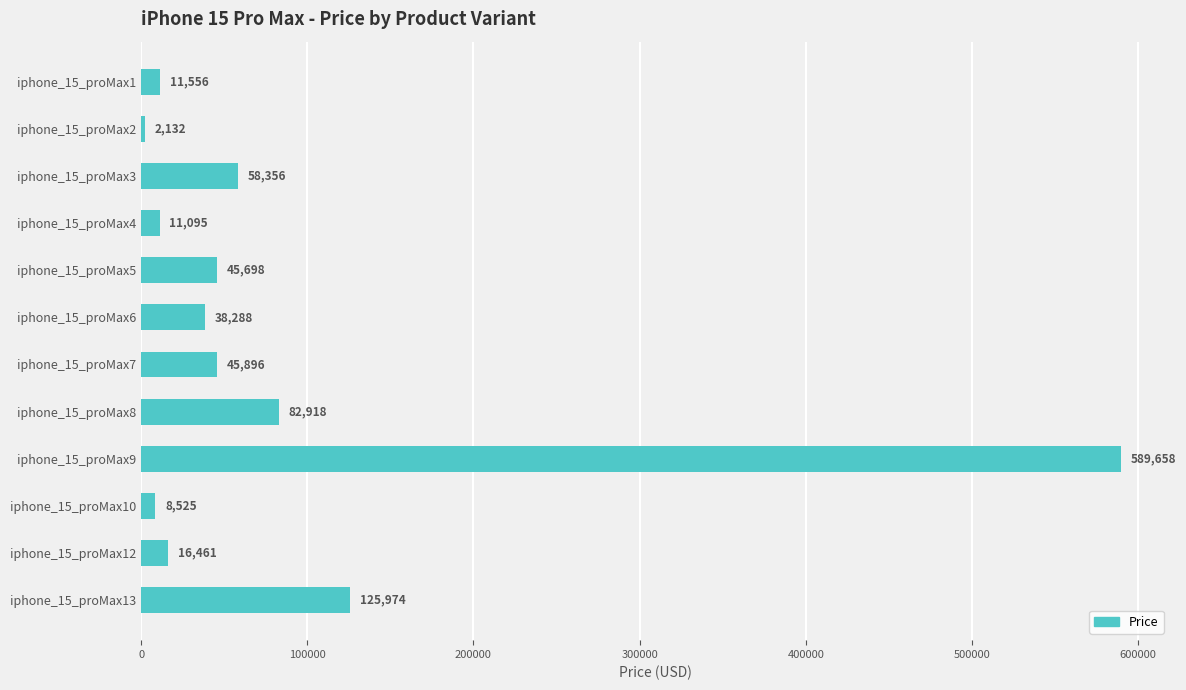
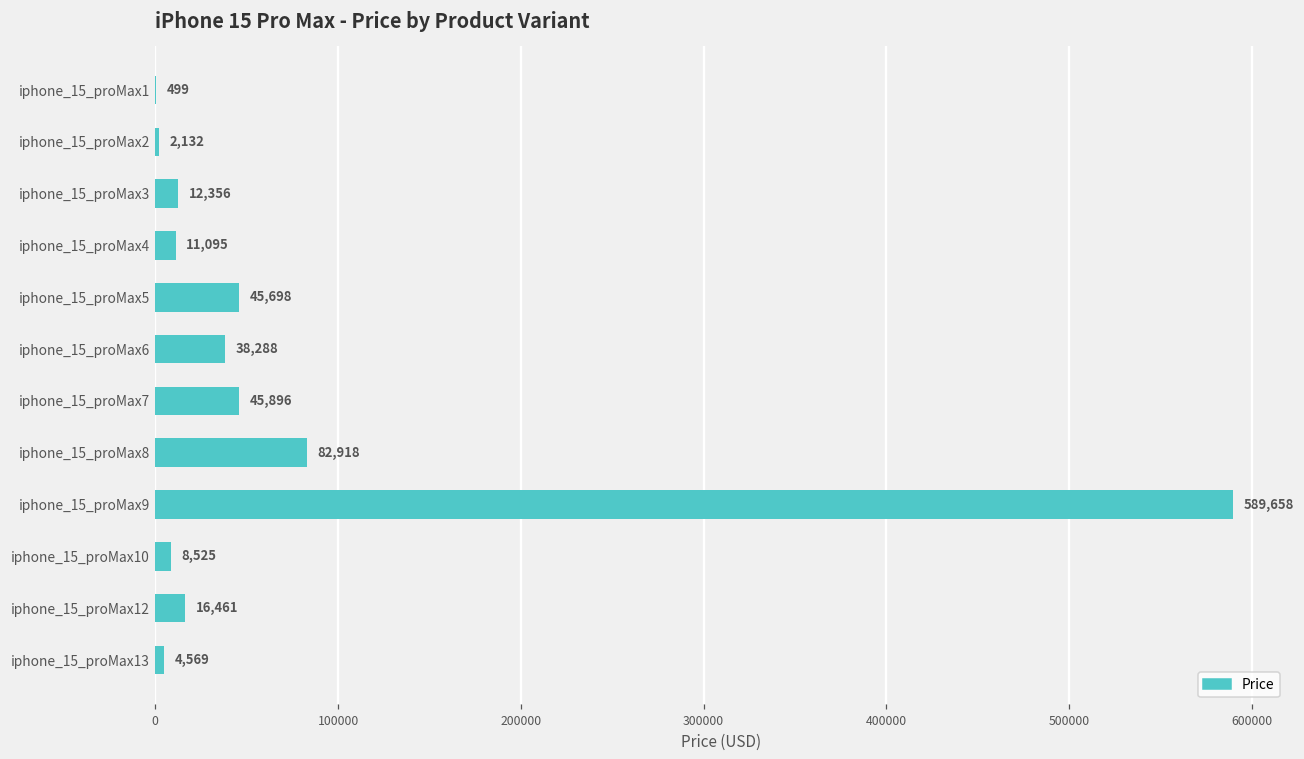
iphone_15_proMax1: 11,556 -> 499
iphone_15_proMax3: 58,356 -> 12,356
iphone_15_proMax13: 125,974 -> 4,569
